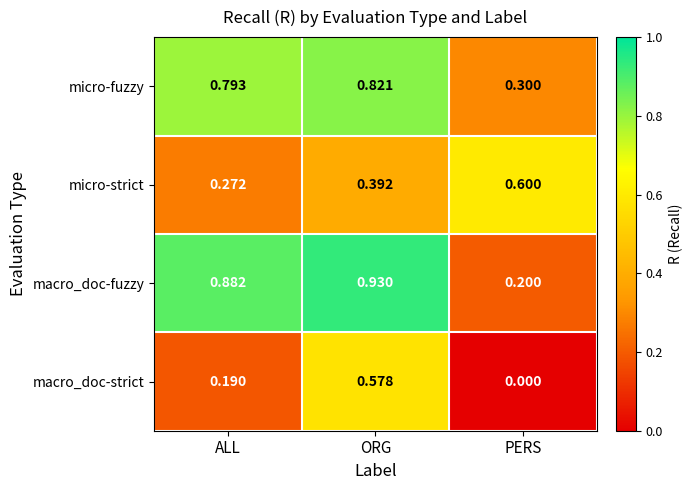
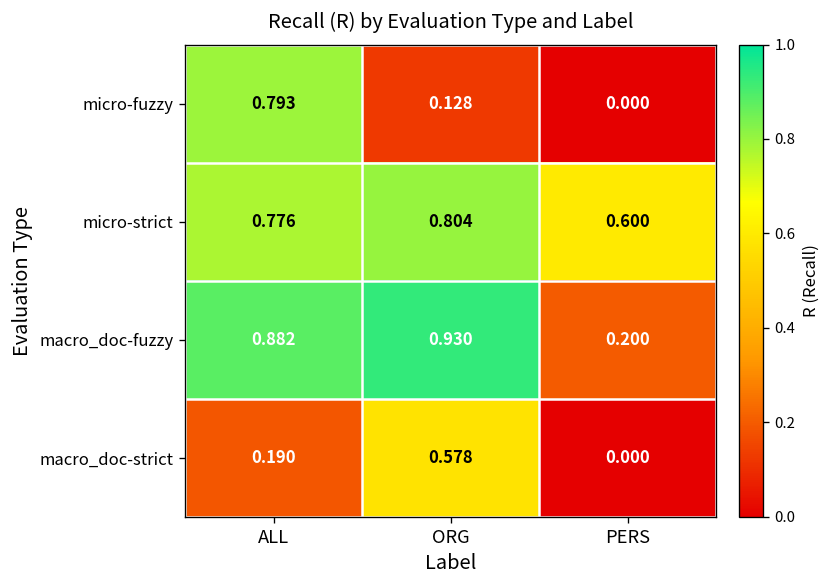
micro-fuzzy, ORG: 0.821 -> 0.128
micro-fuzzy, PERS: 0.300 -> 0.000
micro-strict, ALL: 0.272 -> 0.776
micro-strict, ORG: 0.392 -> 0.804
